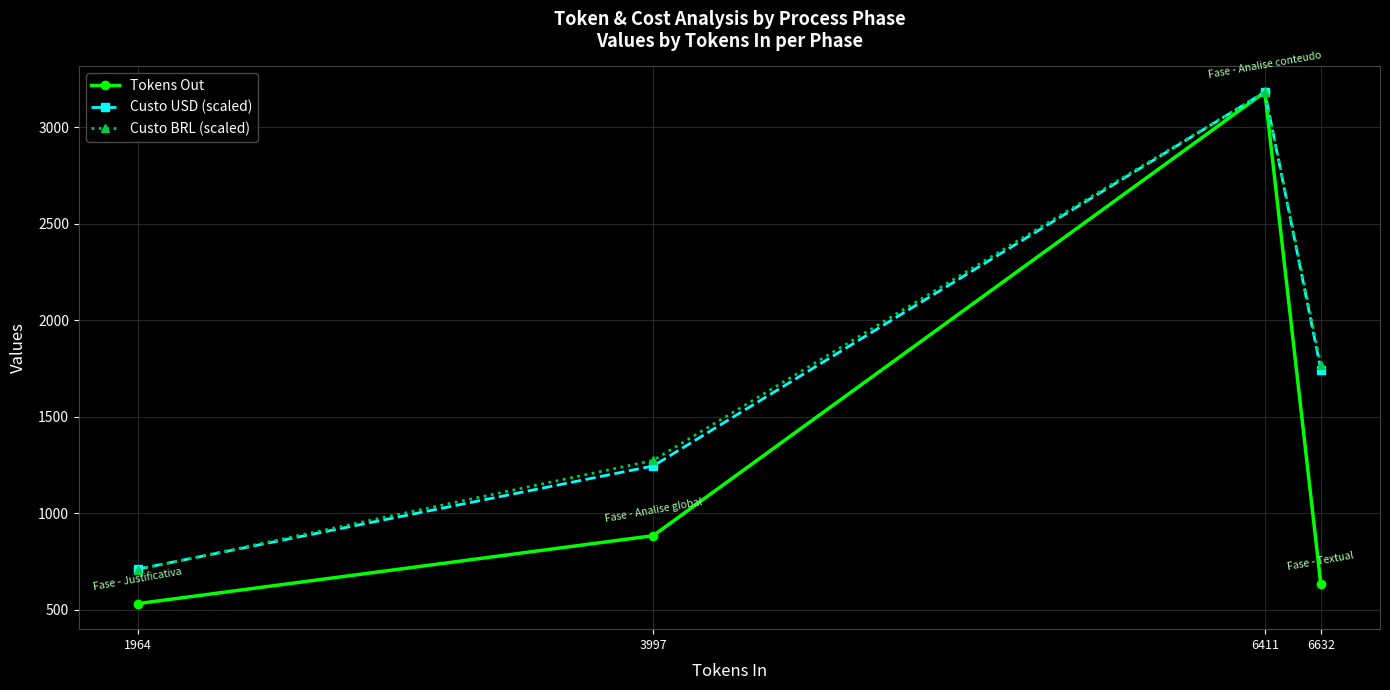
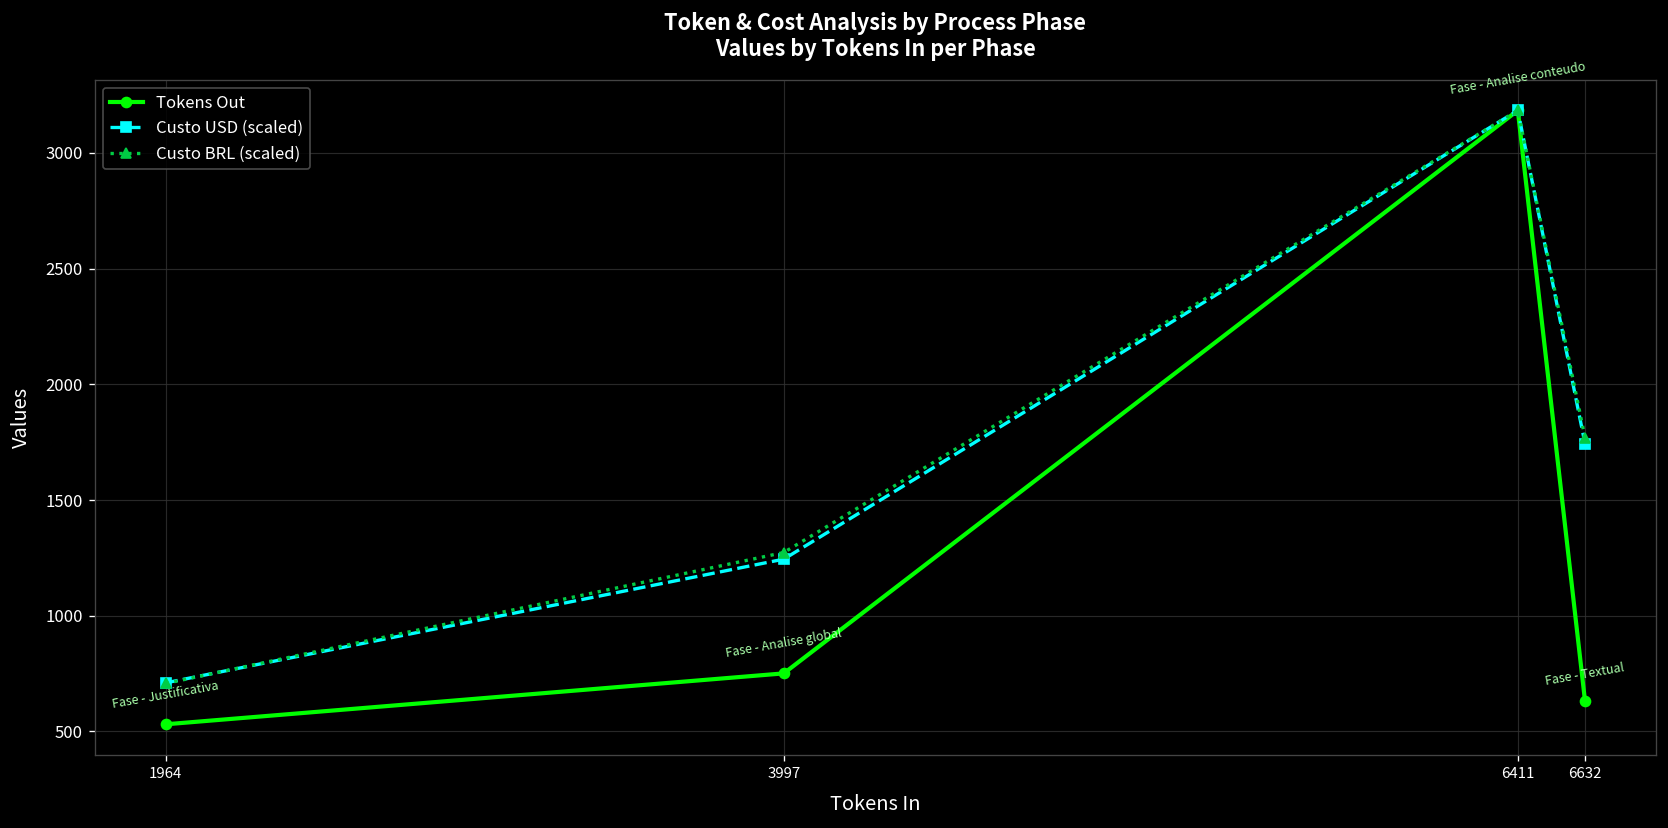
Tokens Out, 3997: 880 -> 750
